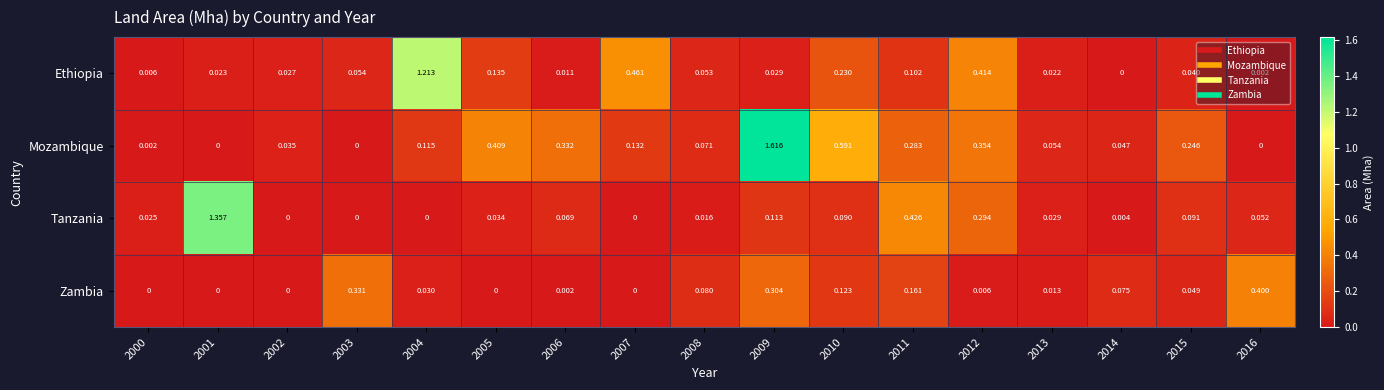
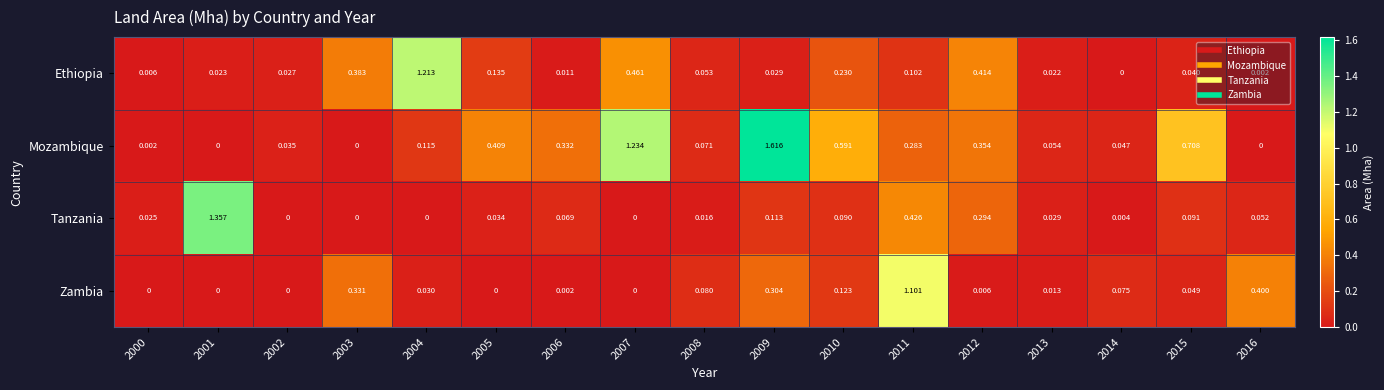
Ethiopia, 2003: 0.054 -> 0.383
Mozambique, 2007: 0.132 -> 1.234
Mozambique, 2015: 0.246 -> 0.708
Zambia, 2011: 0.161 -> 1.101
